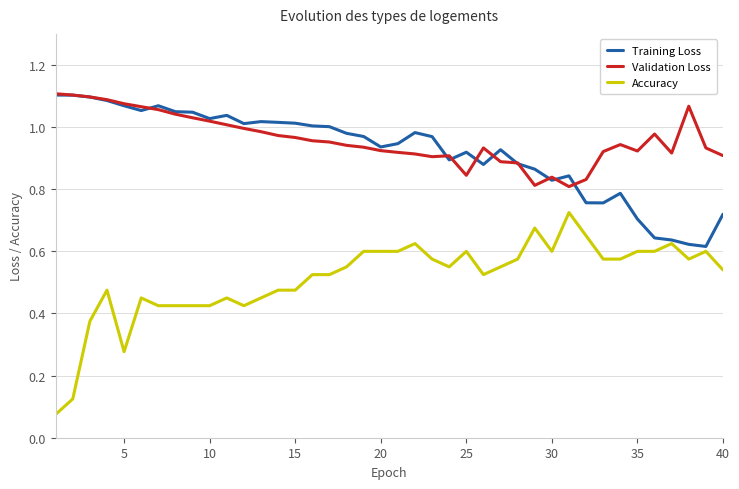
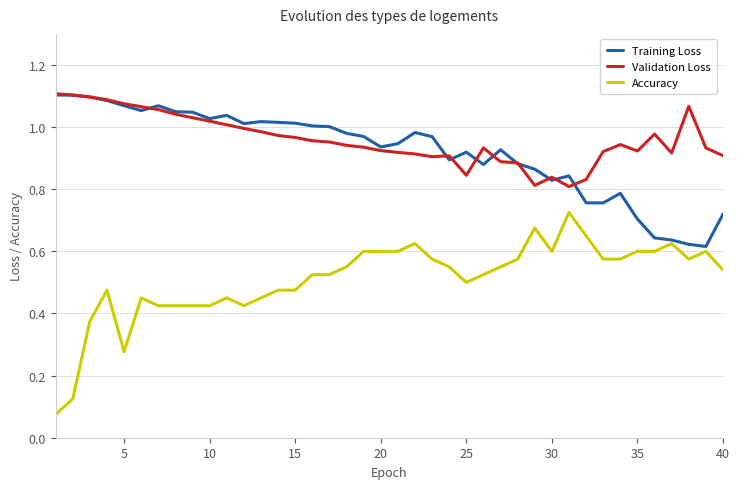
Accuracy, 25: 0.6 -> 0.5
